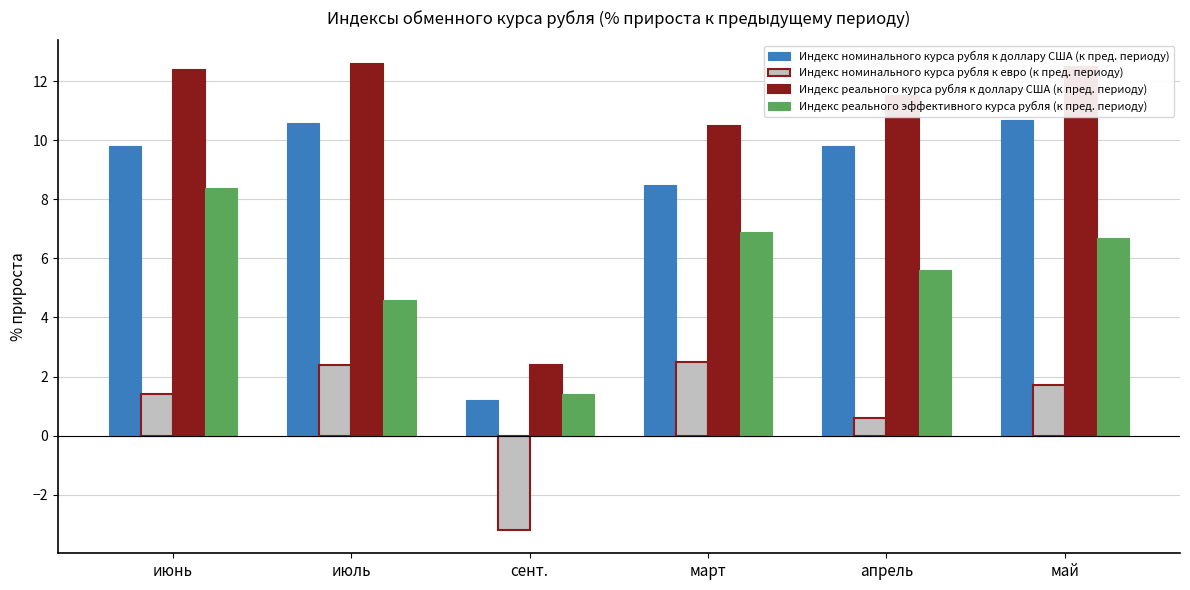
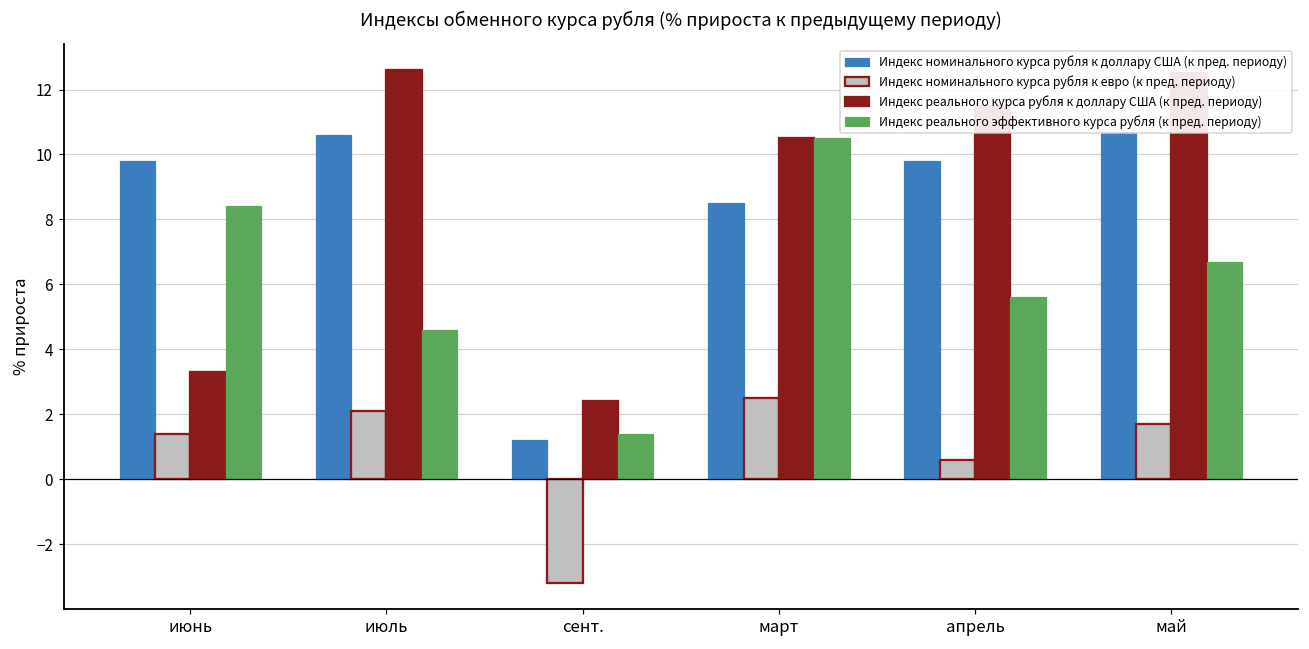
Индекс реального курса рубля к доллару США (к пред. периоду), июнь: 12.4 -> 3.3
Индекс номинального курса рубля к евро (к пред. периоду), июль: 2.4 -> 2.1
Индекс реального эффективного курса рубля (к пред. периоду), март: 6.9 -> 10.5
